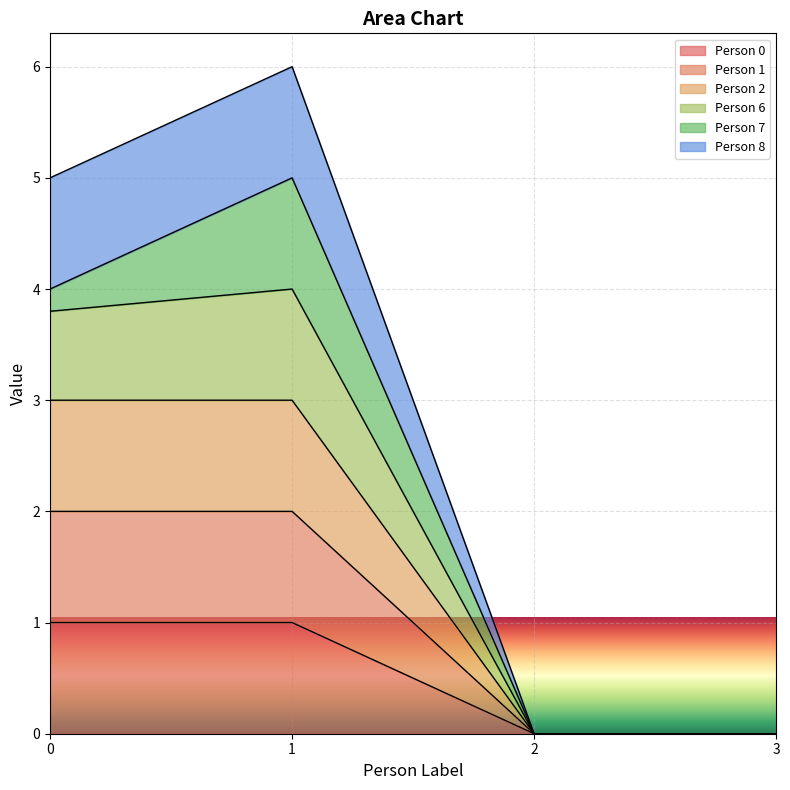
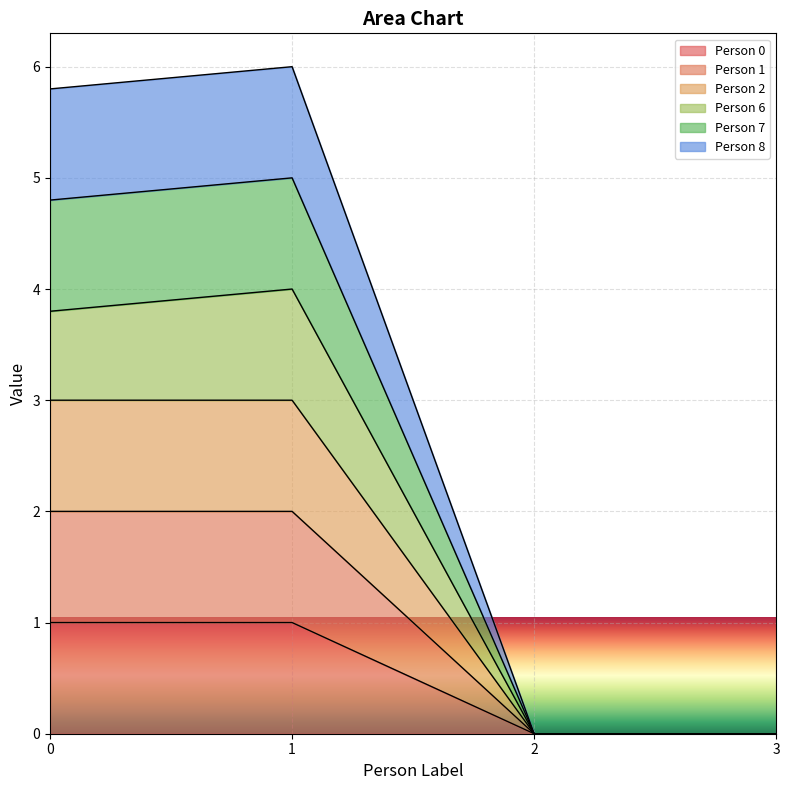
Person 7, 0: 0.2 -> 1.0
